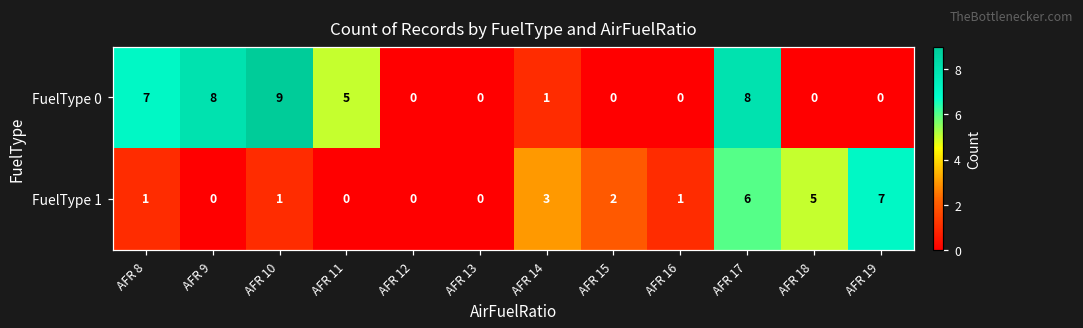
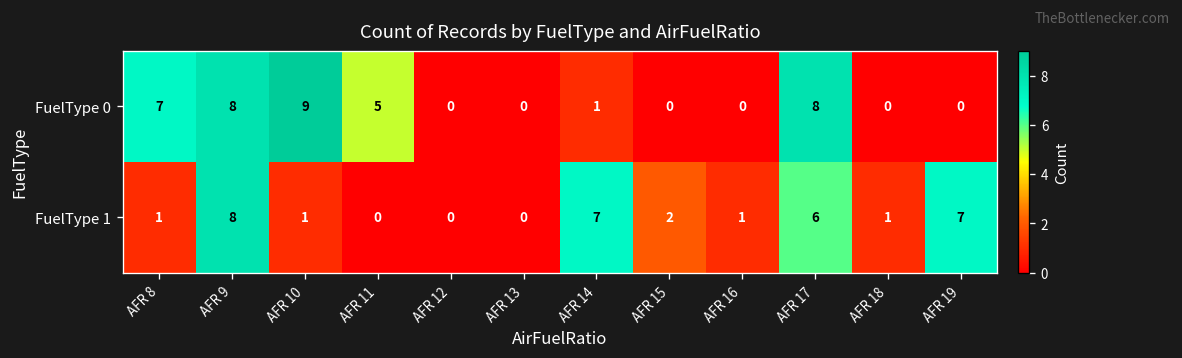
FuelType 1, AFR 9: 0 -> 8
FuelType 1, AFR 14: 3 -> 7
FuelType 1, AFR 18: 5 -> 1
